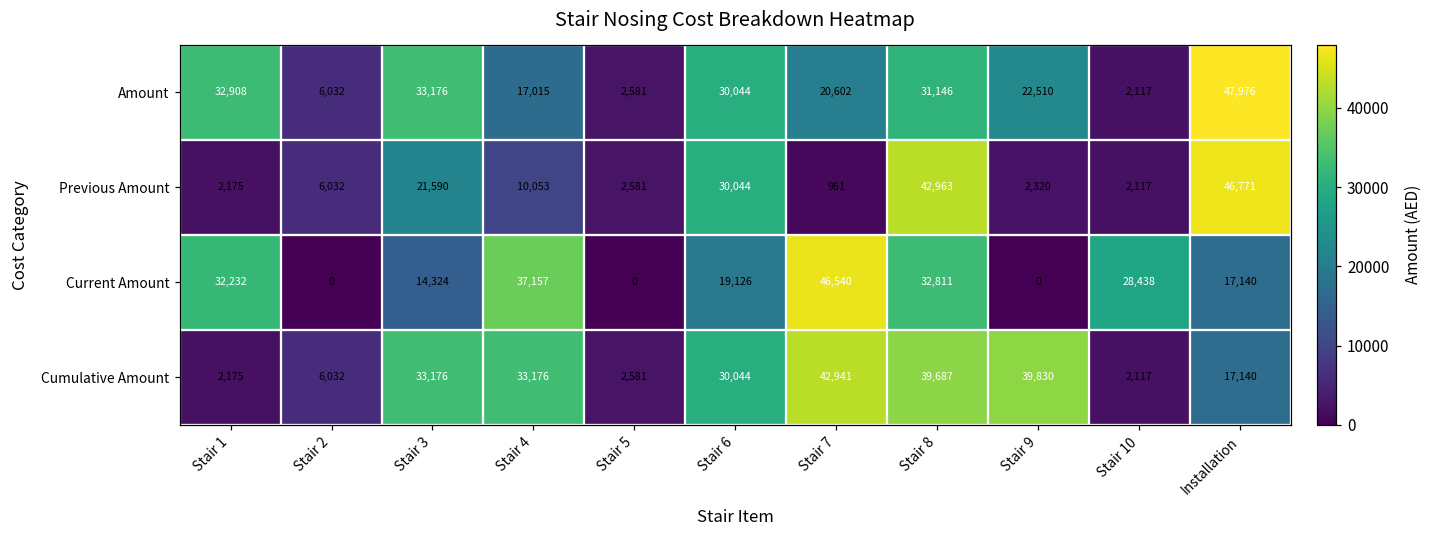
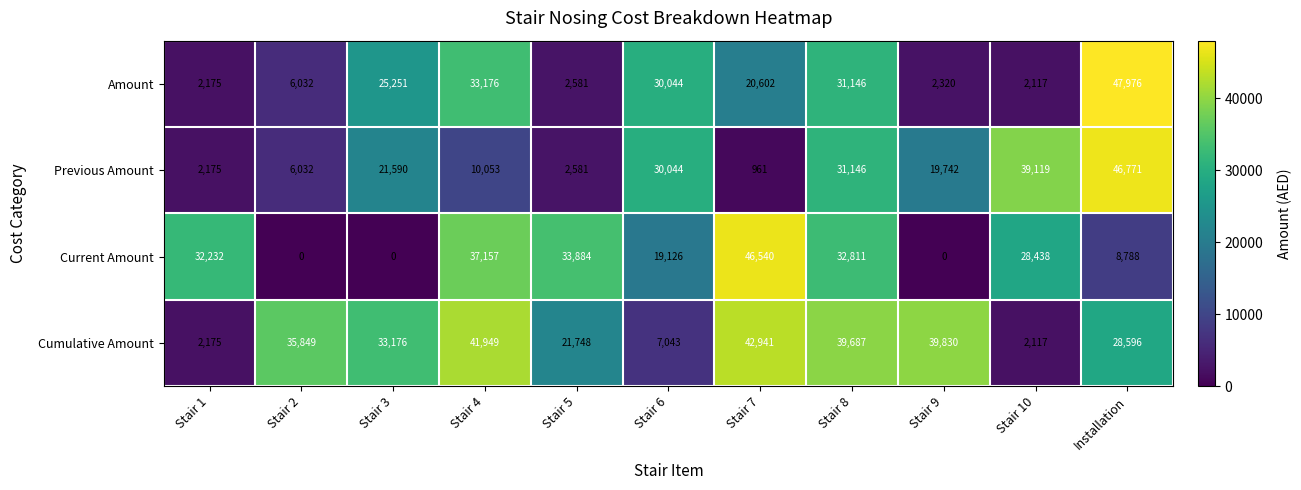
Amount, Stair 1: 32,908 -> 2,175
Amount, Stair 3: 33,176 -> 25,251
Amount, Stair 4: 17,015 -> 33,176
Amount, Stair 9: 22,510 -> 2,320
Previous Amount, Stair 8: 42,963 -> 31,146
Previous Amount, Stair 9: 2,320 -> 19,742
Previous Amount, Stair 10: 2,117 -> 39,119
Current Amount, Stair 3: 14,324 -> 0
Current Amount, Stair 5: 0 -> 33,884
Current Amount, Installation: 17,140 -> 8,788
Cumulative Amount, Stair 2: 6,032 -> 35,849
Cumulative Amount, Stair 4: 33,176 -> 41,949
Cumulative Amount, Stair 5: 2,581 -> 21,748
Cumulative Amount, Stair 6: 30,044 -> 7,043
Cumulative Amount, Installation: 17,140 -> 28,596
